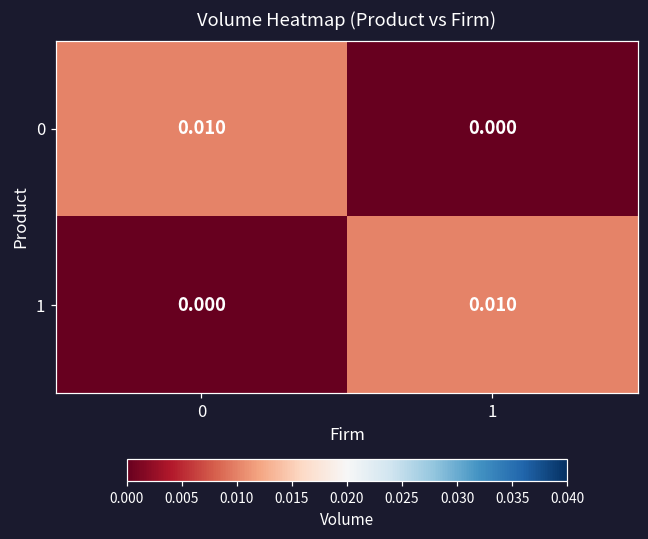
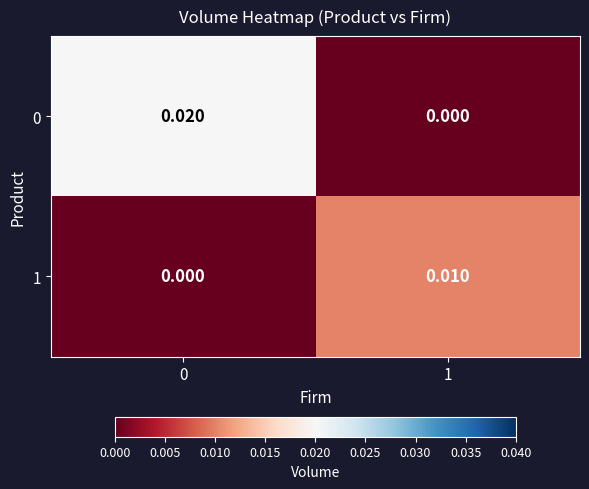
0, 0: 0.010 -> 0.020
